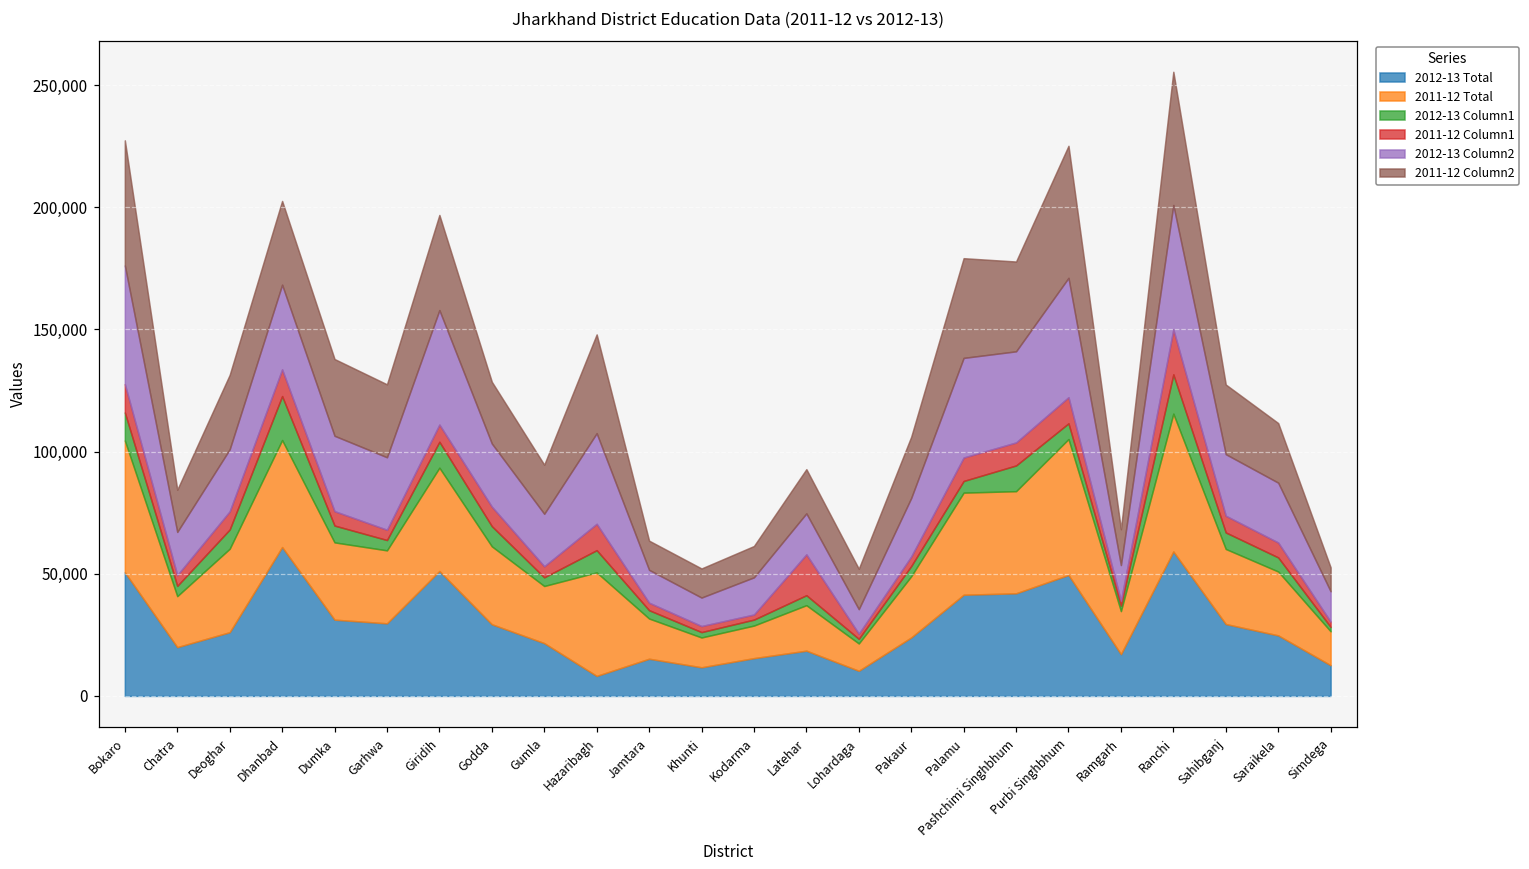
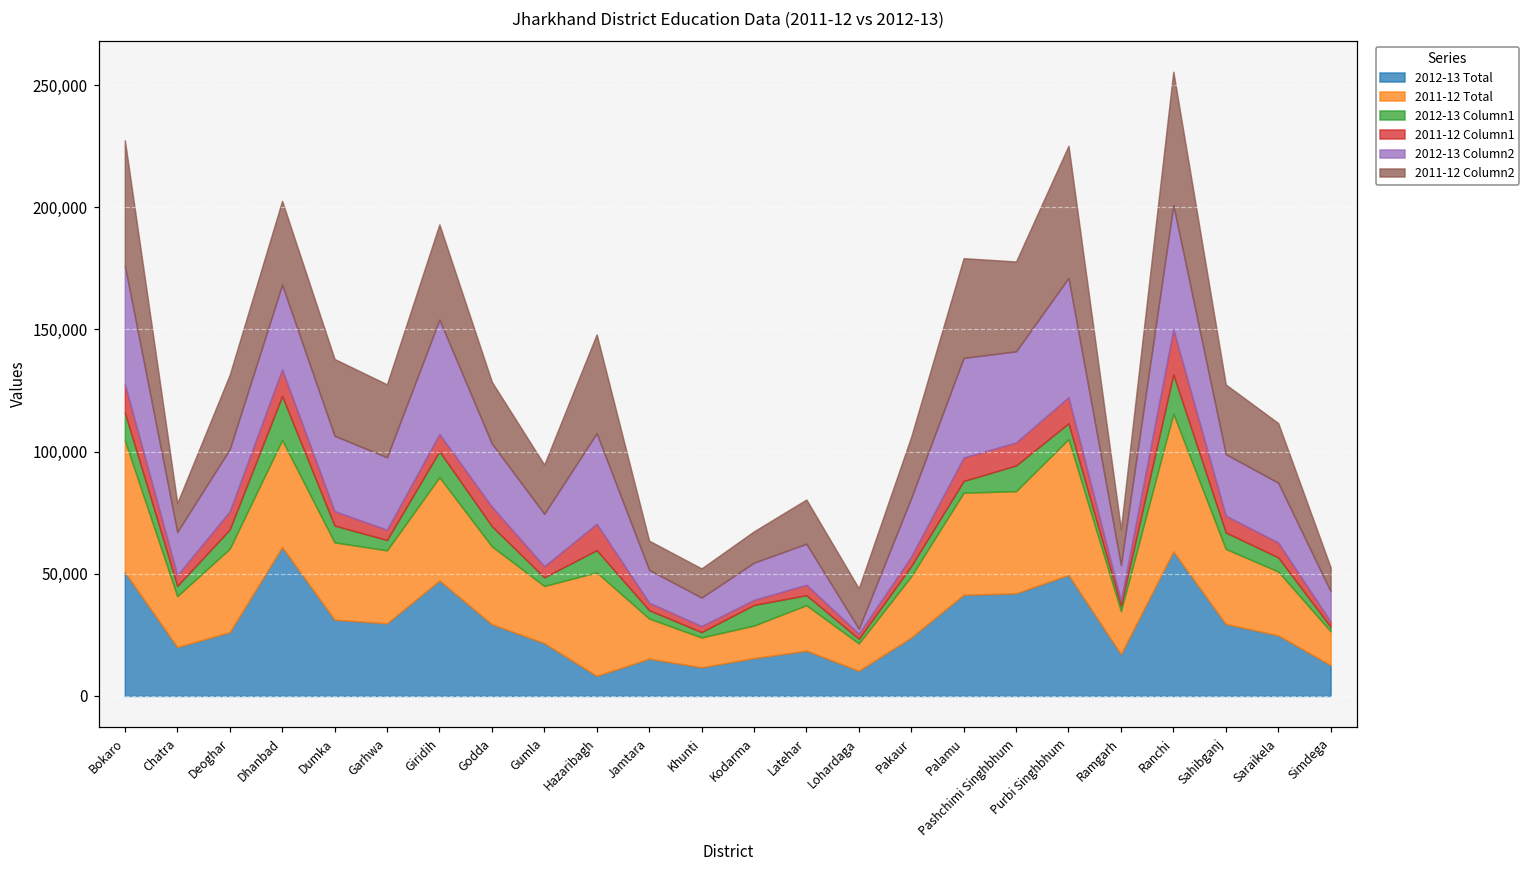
2011-12 Column2, Chatra: 17,000 -> 12,000
2012-13 Total, Giridih: 51,000 -> 47,000
2012-13 Column1, Kodarma: 2,000 -> 8,000
2011-12 Column1, Latehar: 17,000 -> 4,000
2012-13 Column2, Lohardaga: 10,000 -> 2,000
